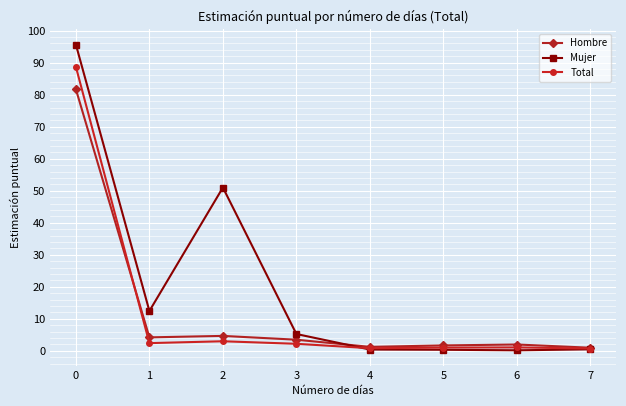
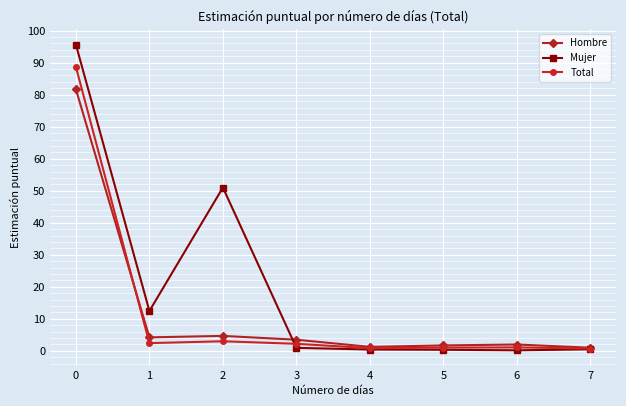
Mujer, 3: 5 -> 1
